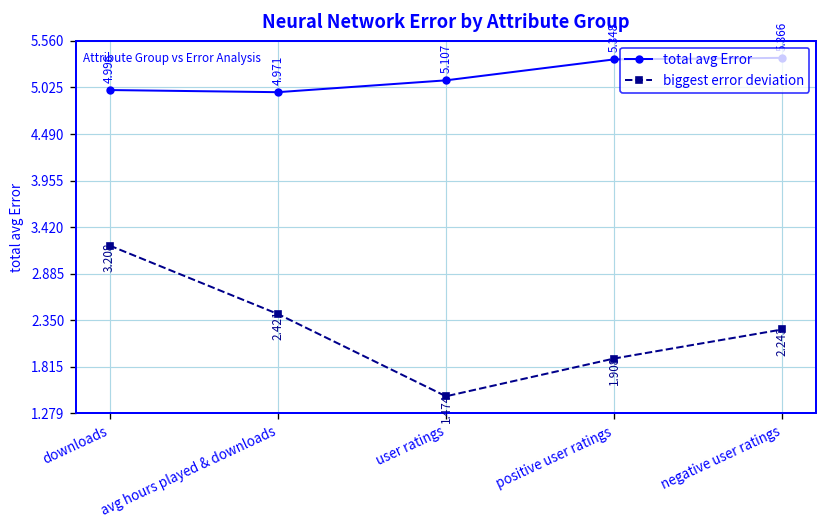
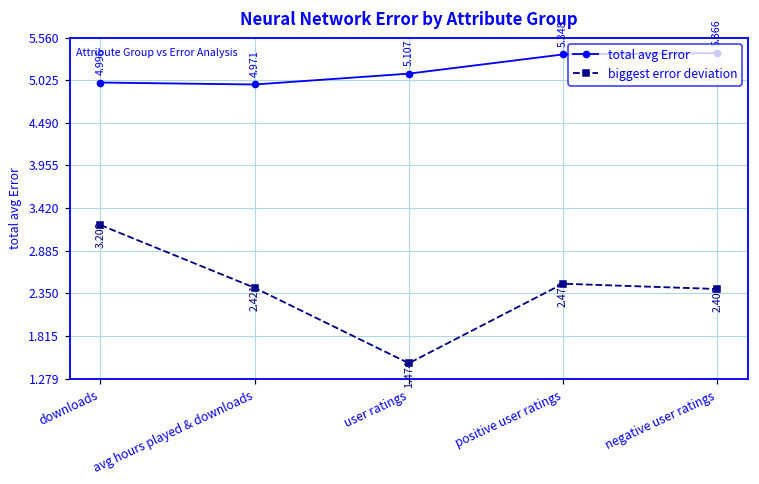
biggest error deviation, positive user ratings: 1.908 -> 2.472
biggest error deviation, negative user ratings: 2.243 -> 2.405
